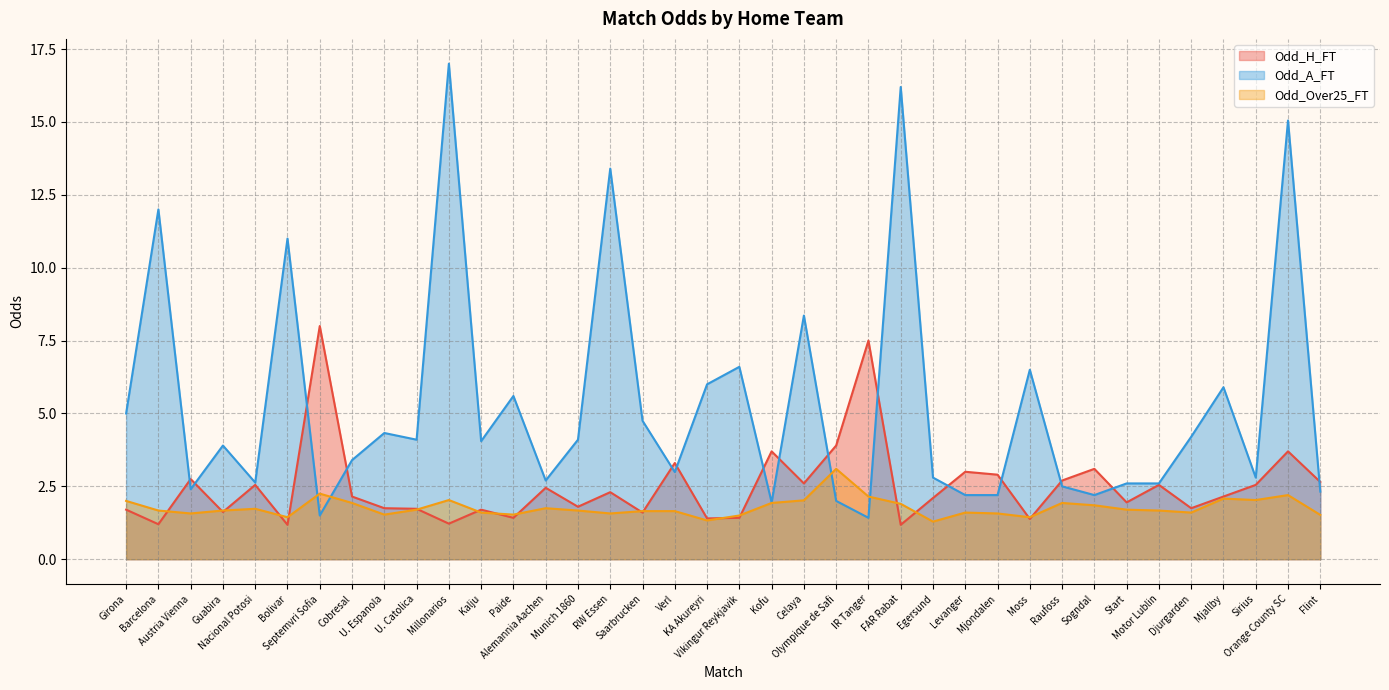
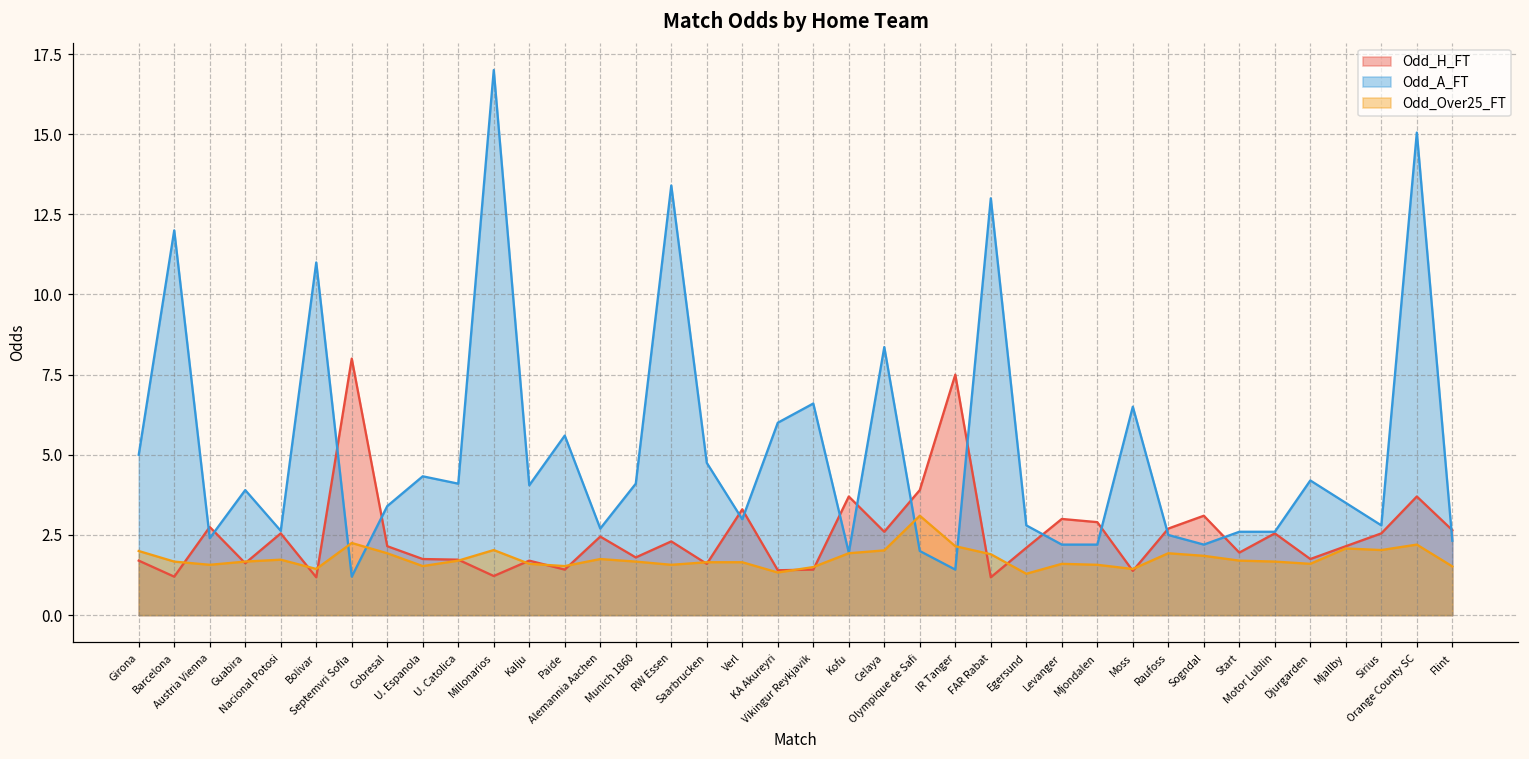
Odd_A_FT, Septemvri Sofia: 1.5 -> 1.2
Odd_A_FT, FAR Rabat: 16.2 -> 13.0
Odd_A_FT, Mjallby: 5.9 -> 3.5
